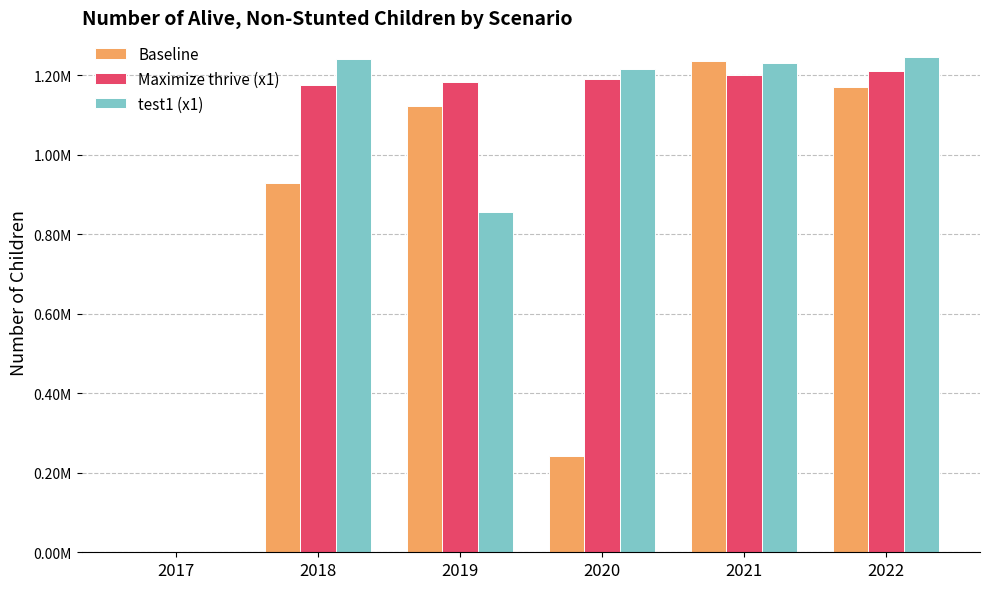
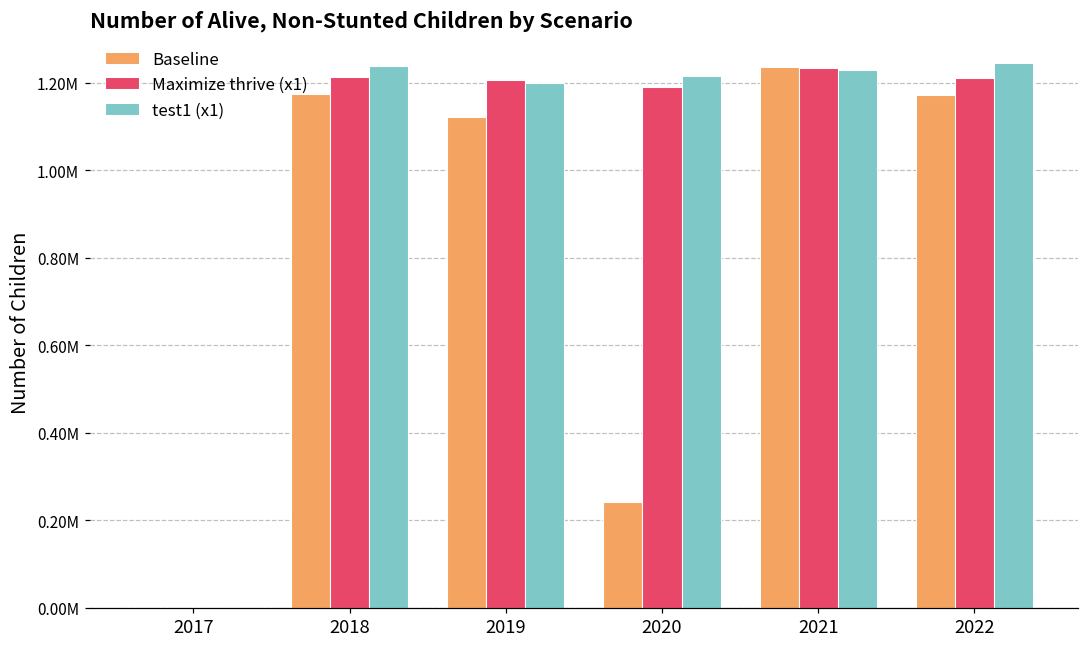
Baseline, 2018: 930000 -> 1170000
Maximize thrive (x1), 2018: 1180000 -> 1210000
Maximize thrive (x1), 2019: 1180000 -> 1210000
test1 (x1), 2019: 860000 -> 1200000
Maximize thrive (x1), 2021: 1200000 -> 1230000
